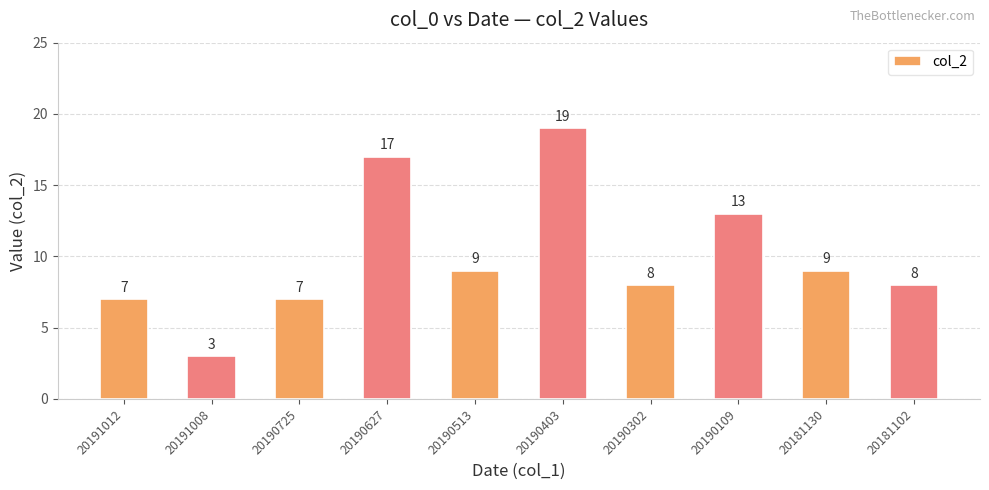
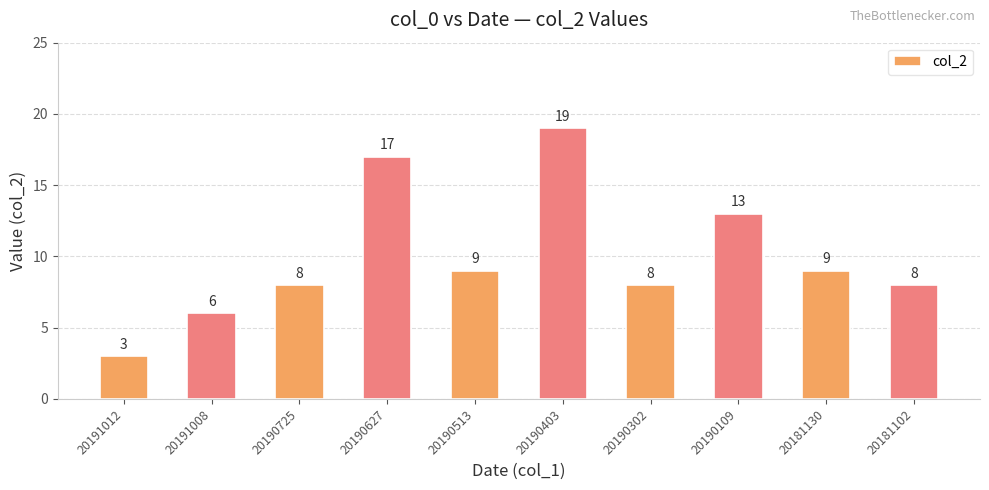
20191012: 7 -> 3
20191008: 3 -> 6
20190725: 7 -> 8
